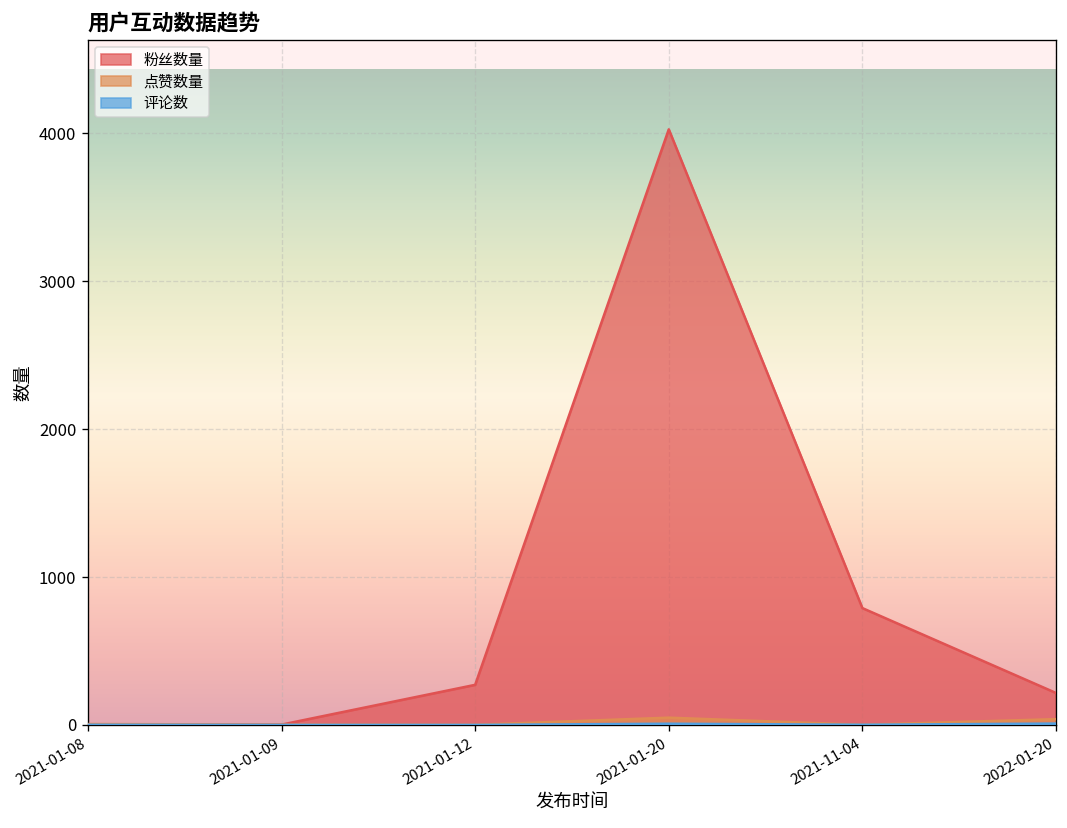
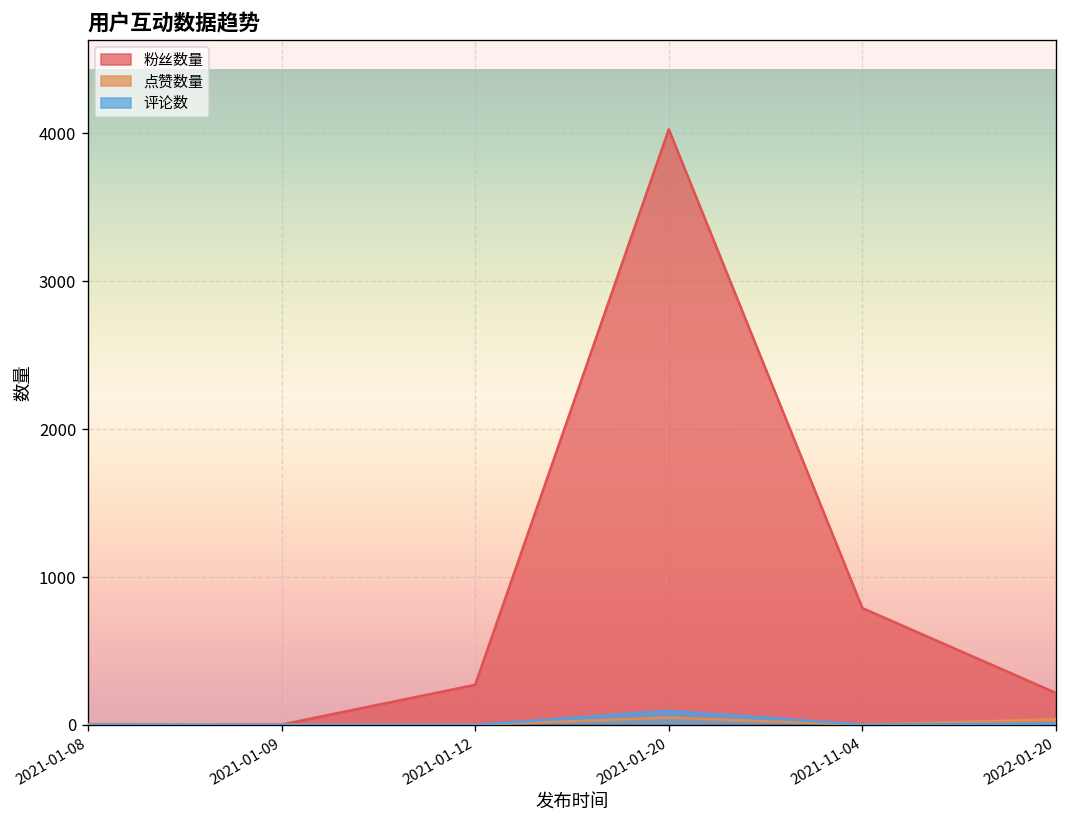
评论数, 2021-01-20: 10 -> 100
